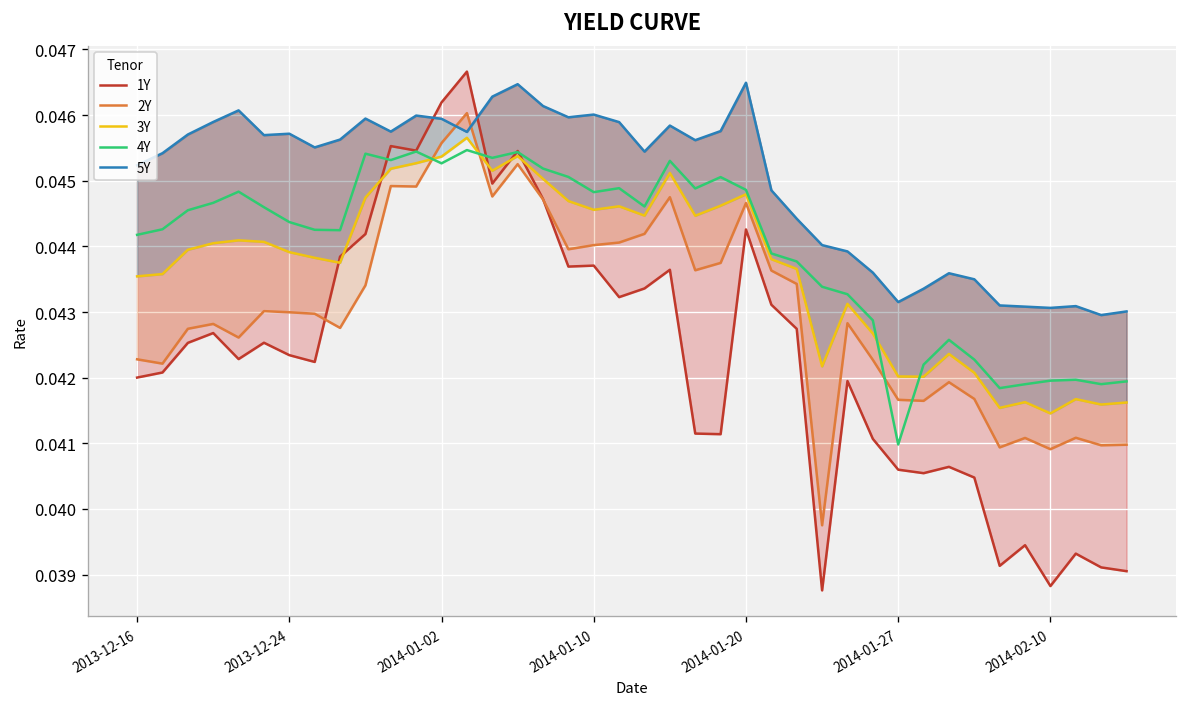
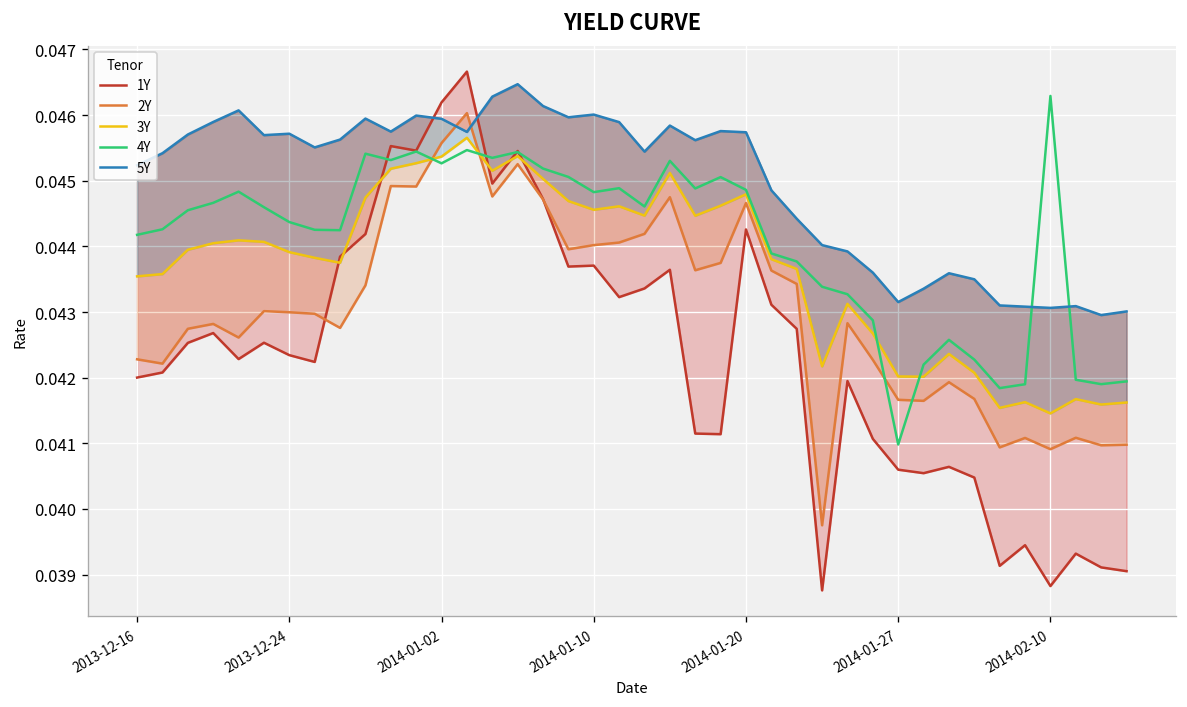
5Y, 2014-01-20: 0.0465 -> 0.0457
4Y, 2014-02-10: 0.0420 -> 0.0463
